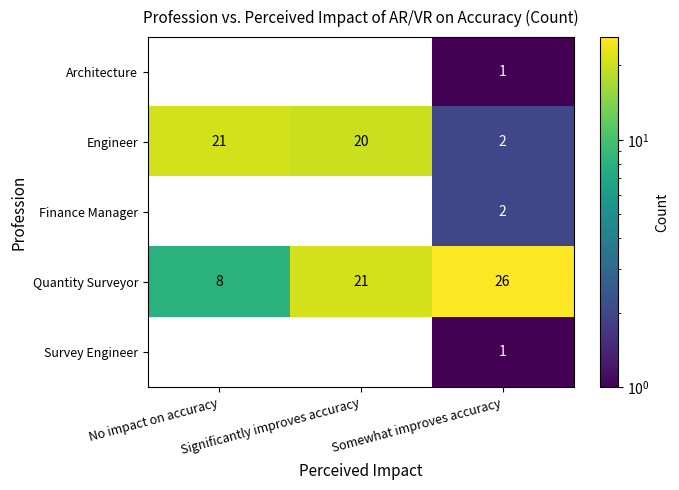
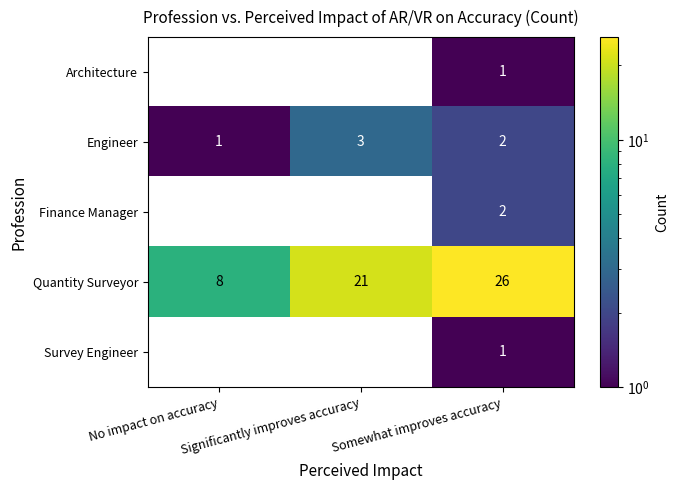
Engineer, No impact on accuracy: 21 -> 1
Engineer, Significantly improves accuracy: 20 -> 3
